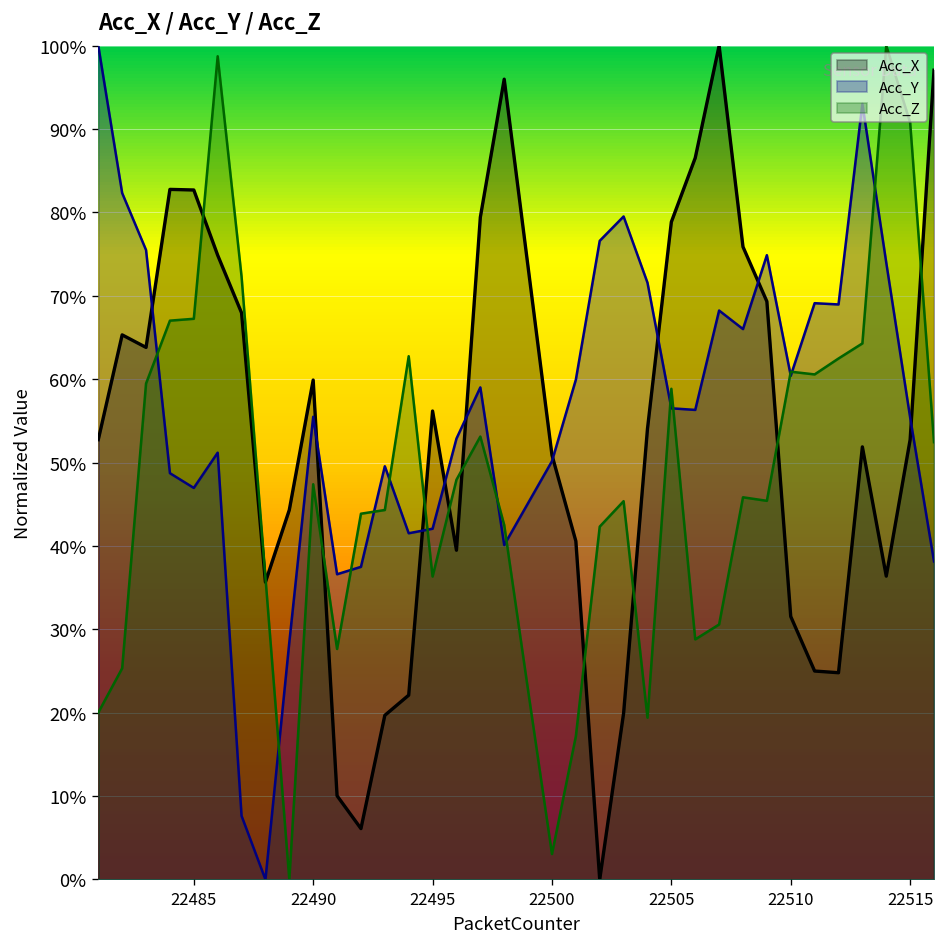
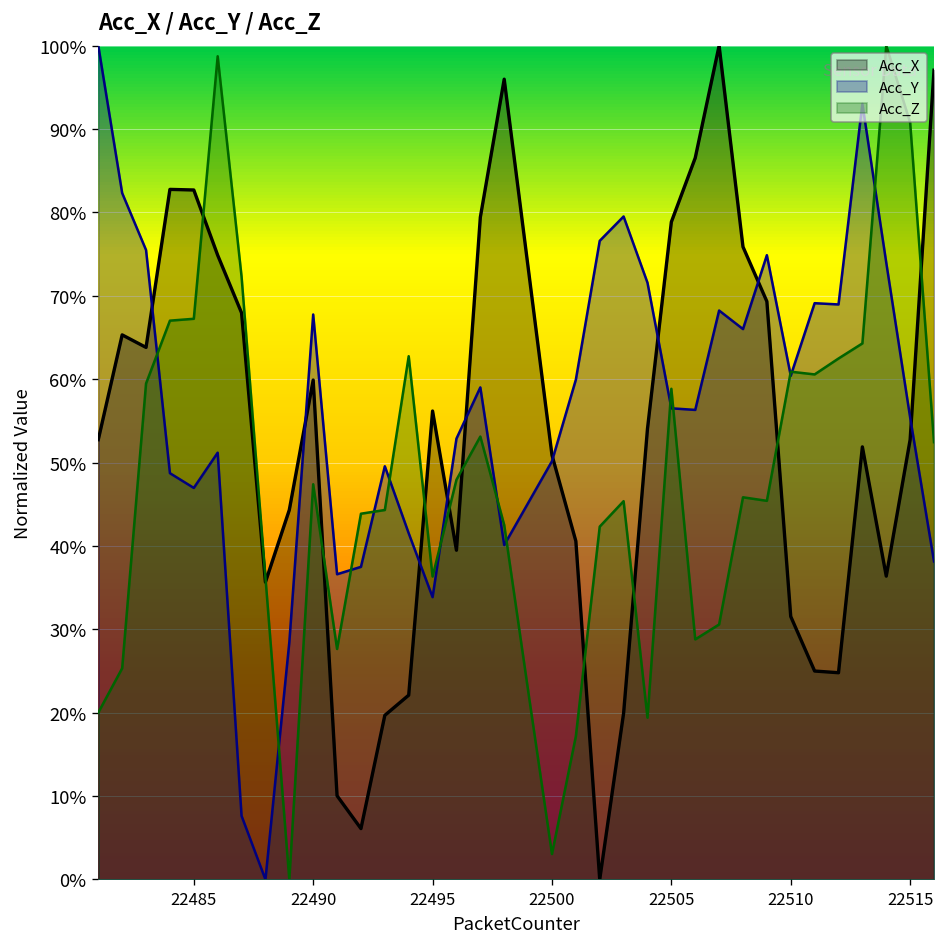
Acc_Y, 22490: 55% -> 68%
Acc_Y, 22495: 42% -> 34%
